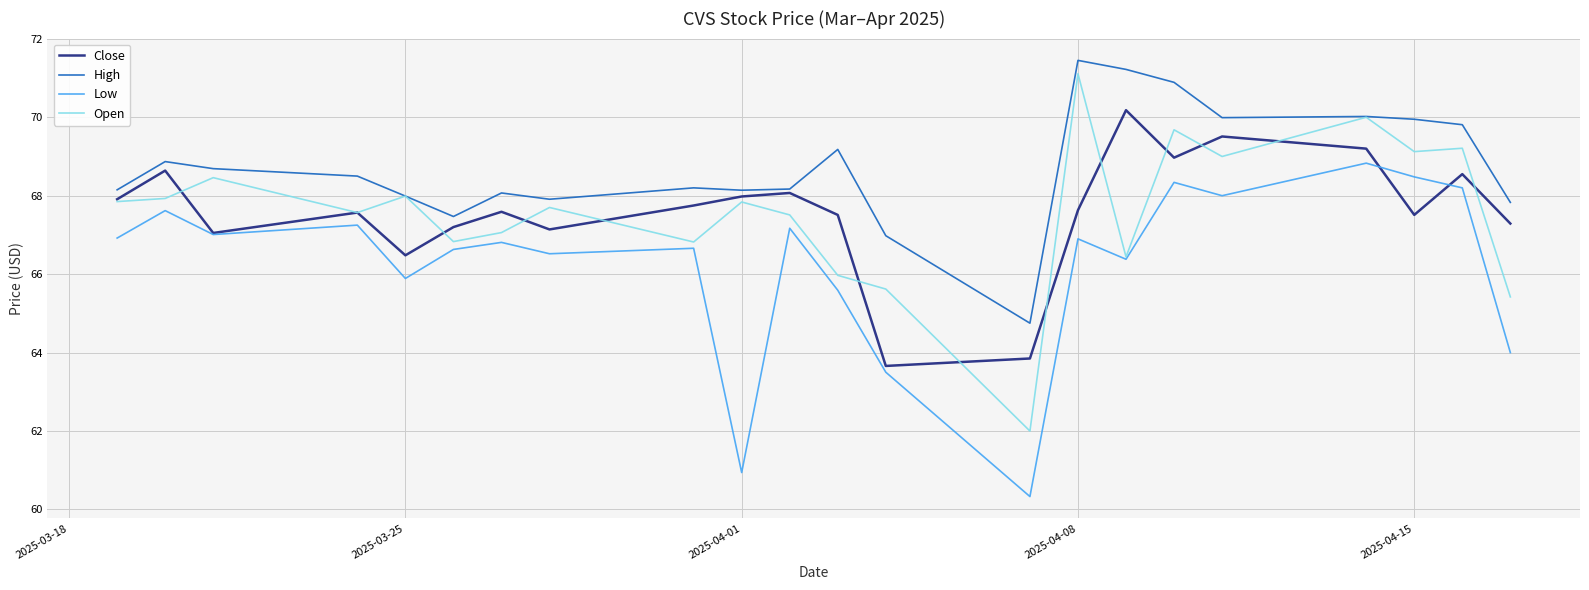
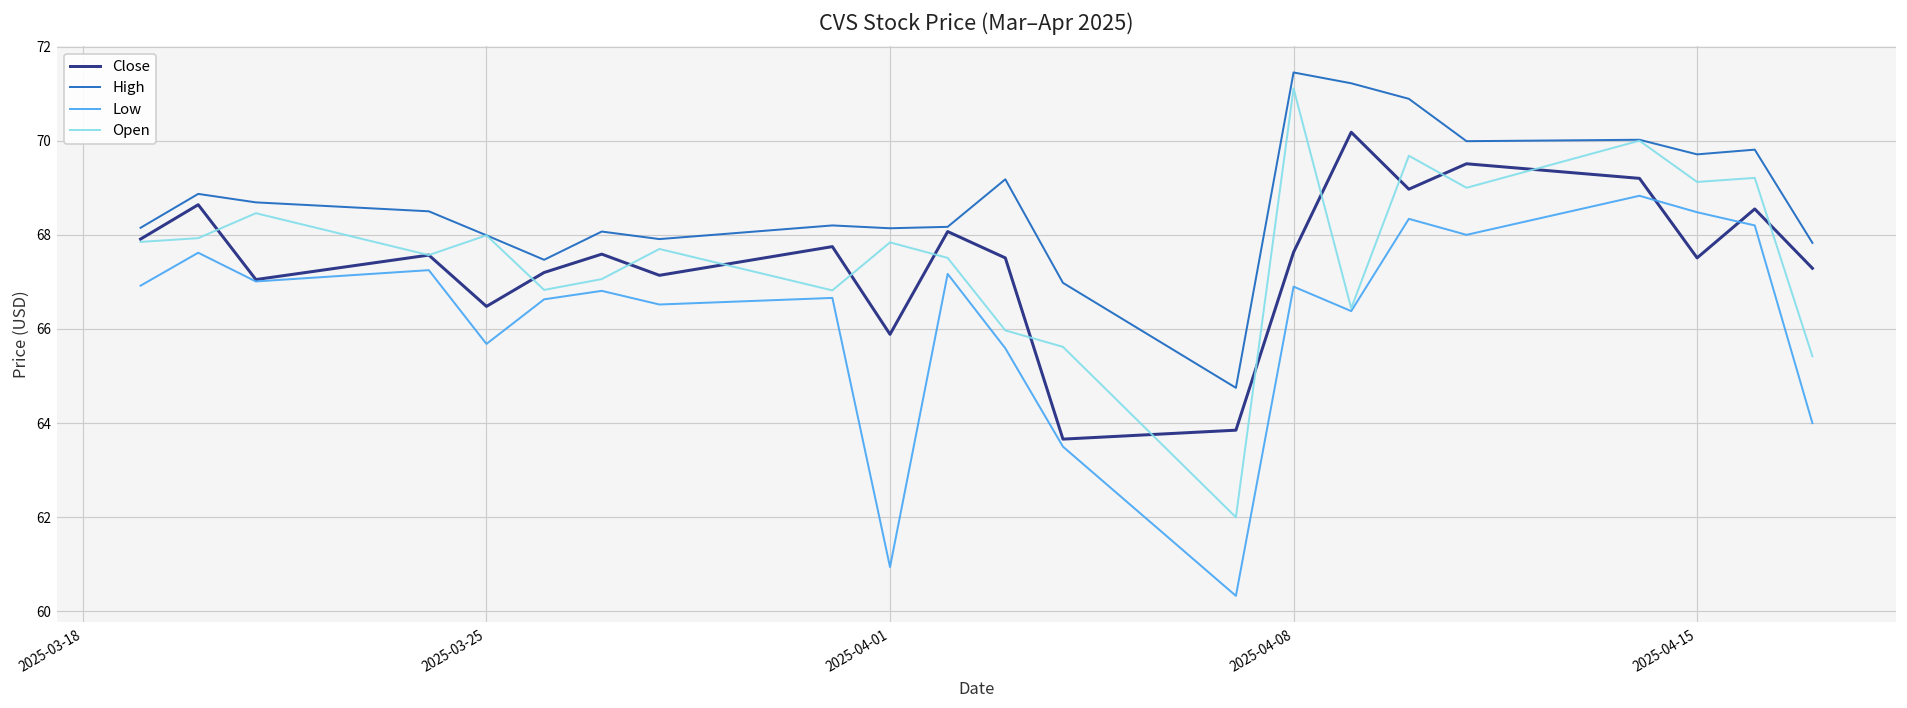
Low, 2025-03-25: 65.9 -> 65.7
Close, 2025-04-01: 68.0 -> 65.9
High, 2025-04-15: 69.9 -> 69.7
